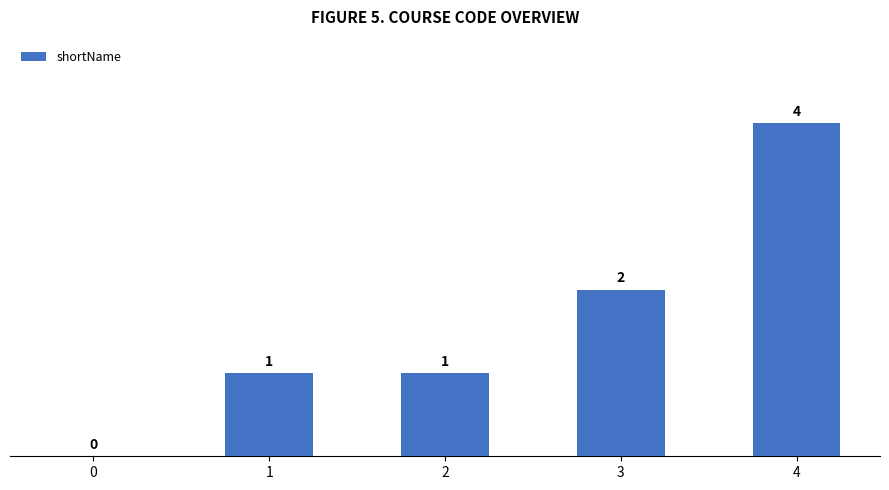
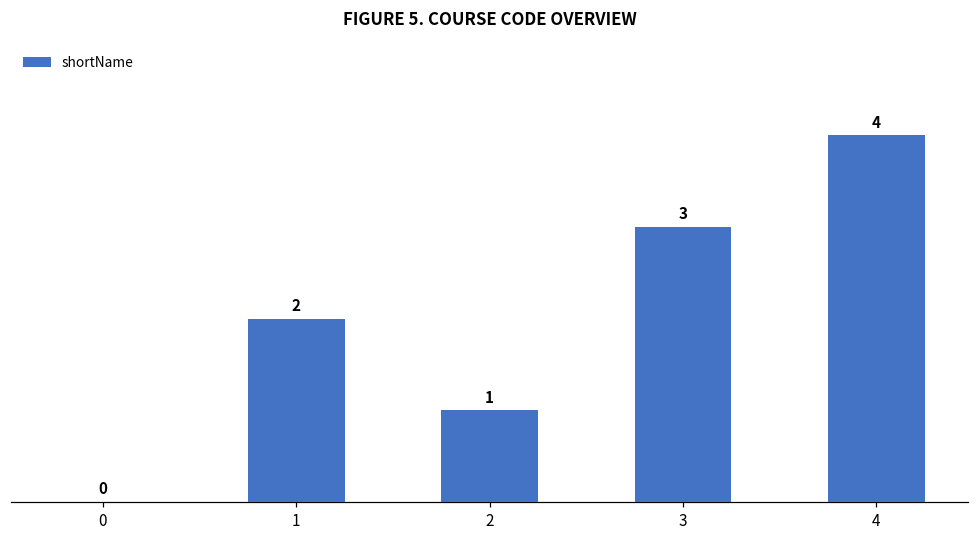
1: 1 -> 2
3: 2 -> 3
